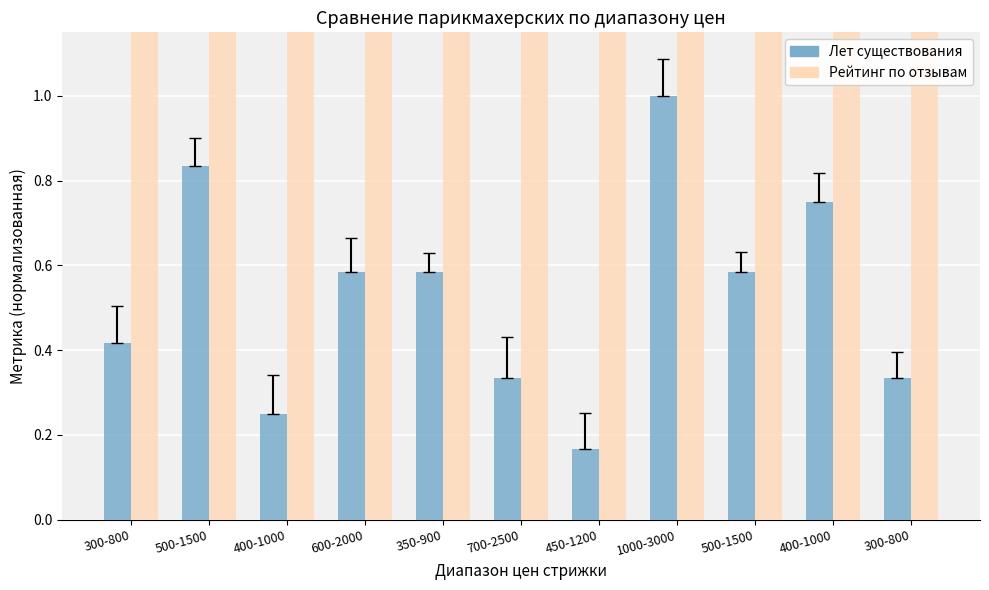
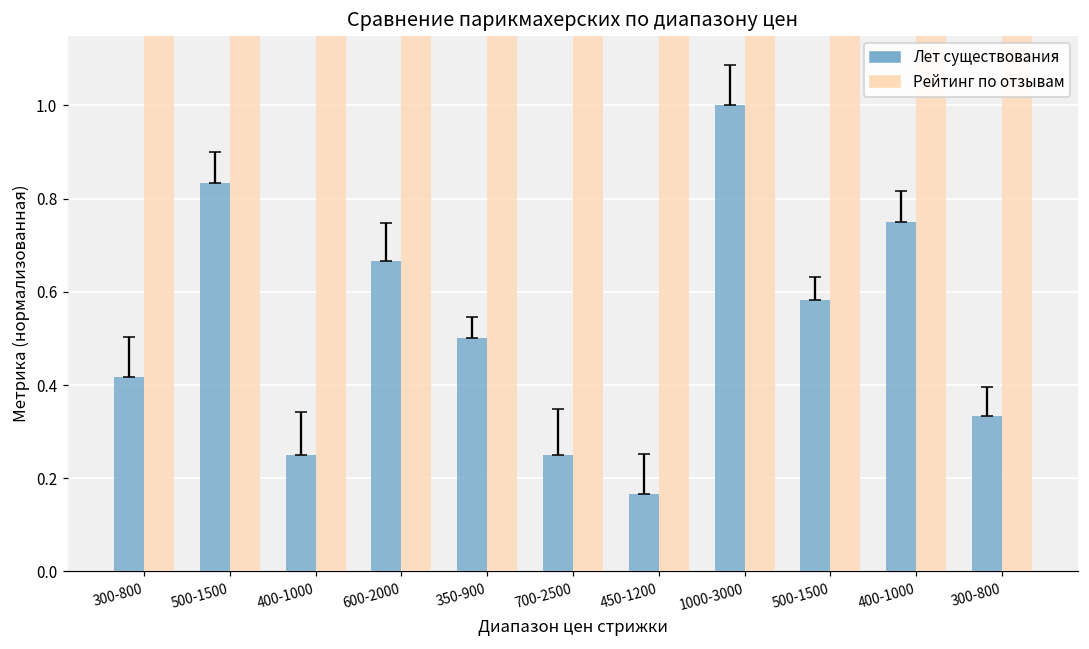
Лет существования, 600-2000: 0.58 -> 0.67
Лет существования, 350-900: 0.58 -> 0.50
Лет существования, 700-2500: 0.33 -> 0.25
